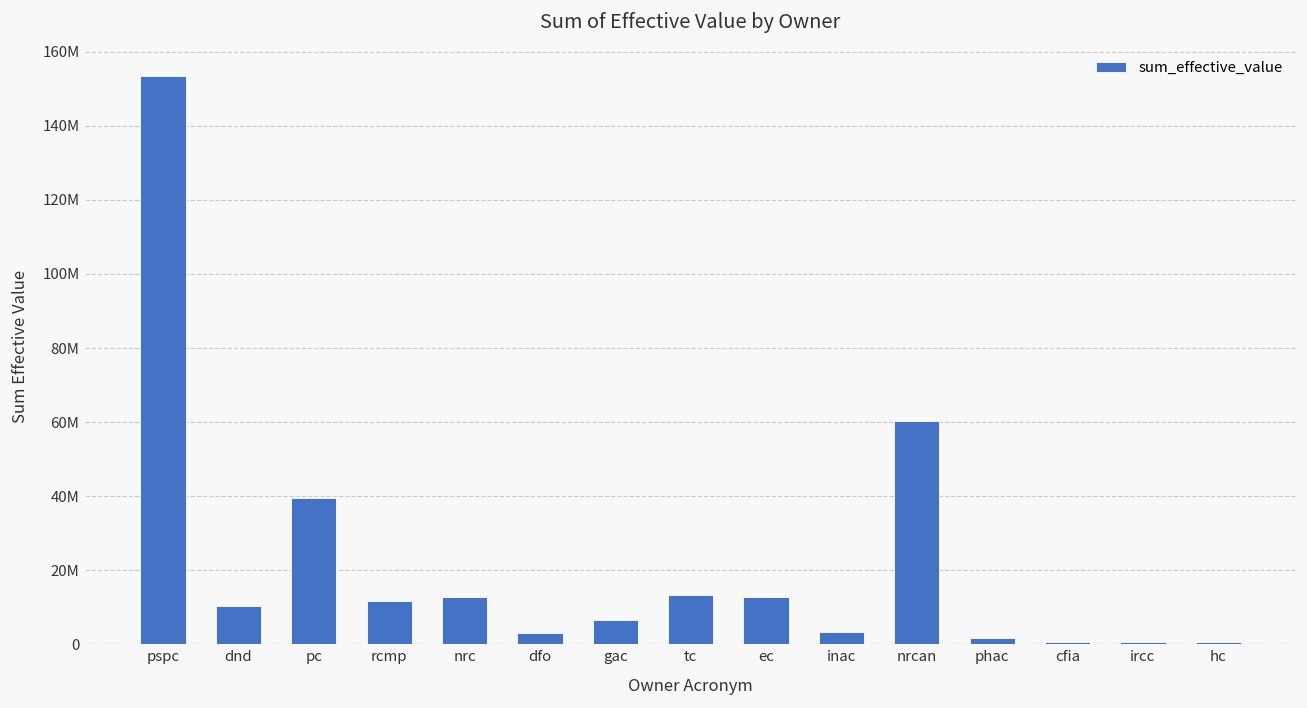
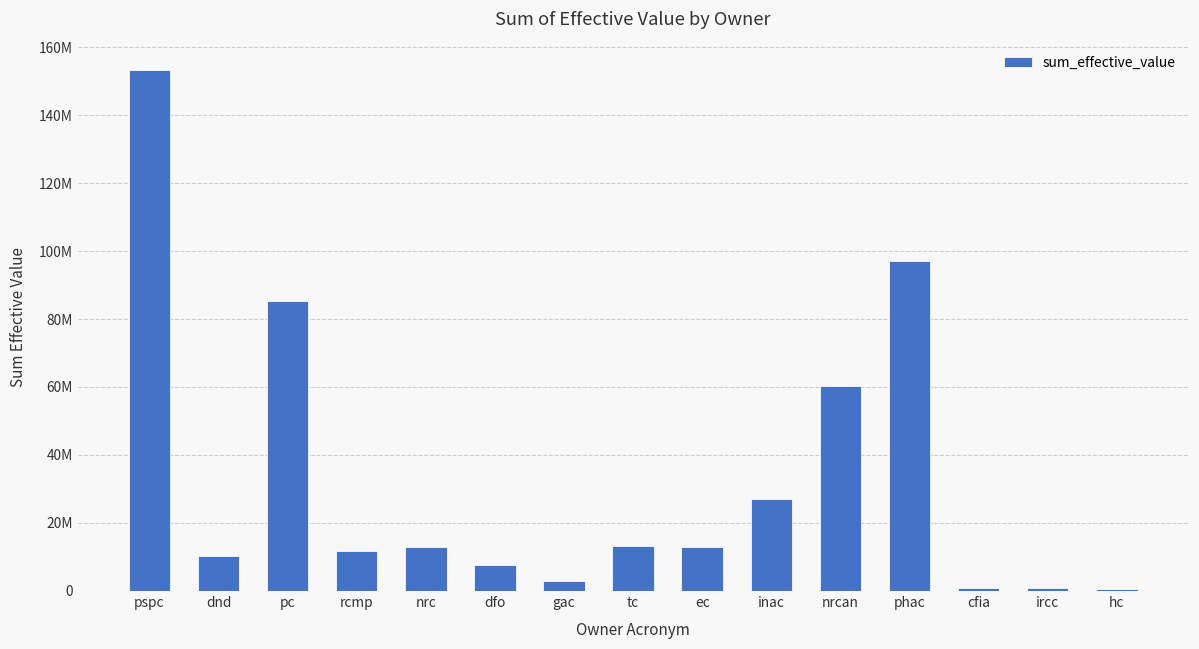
pc: 40000000 -> 85000000
dfo: 3000000 -> 8000000
gac: 7000000 -> 3000000
inac: 3000000 -> 27000000
phac: 2000000 -> 97000000
